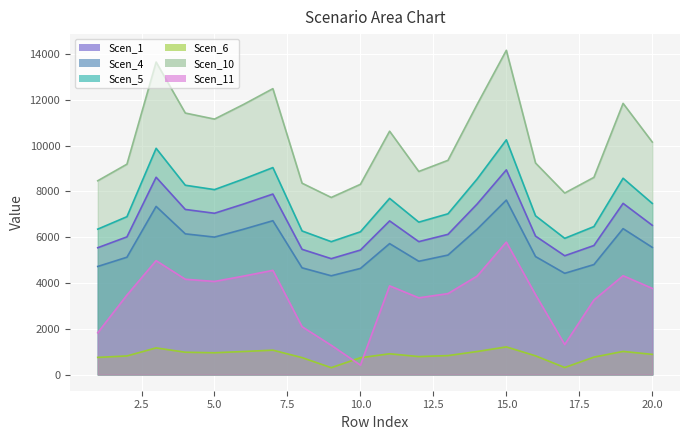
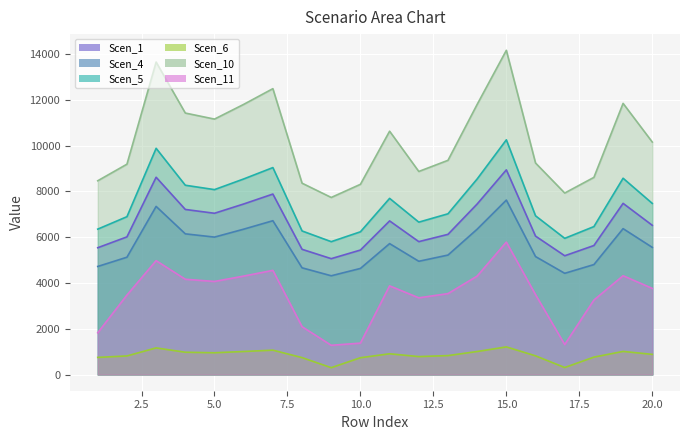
Scen_11, 10.0: 400 -> 1400
